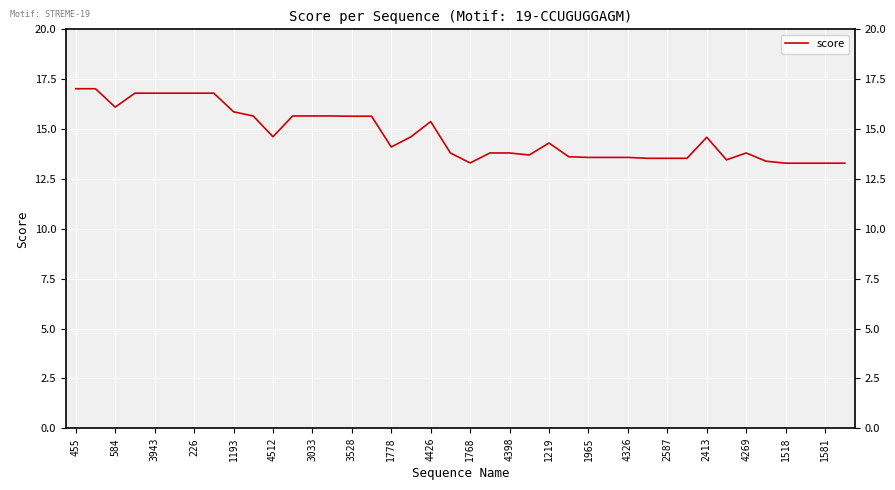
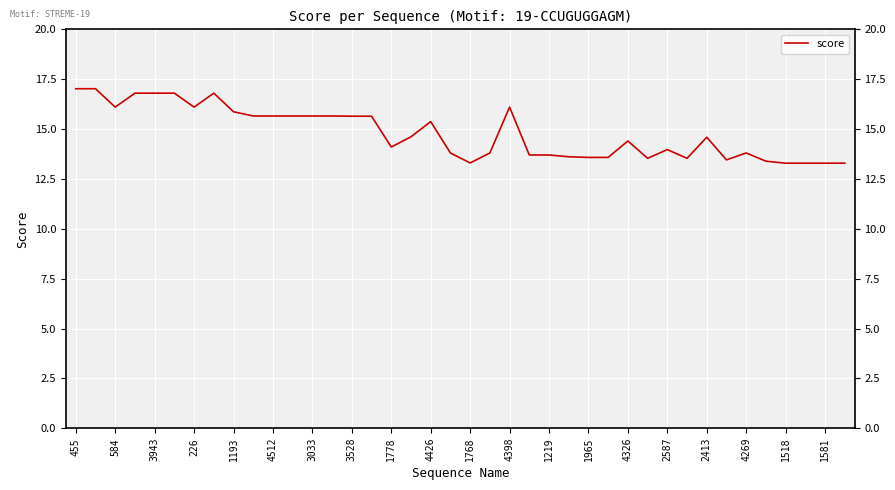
226: 16.8 -> 16.1
4512: 14.6 -> 15.7
4398: 13.8 -> 16.1
1219: 14.3 -> 13.7
4326: 13.6 -> 14.4
2587: 13.5 -> 14.0
